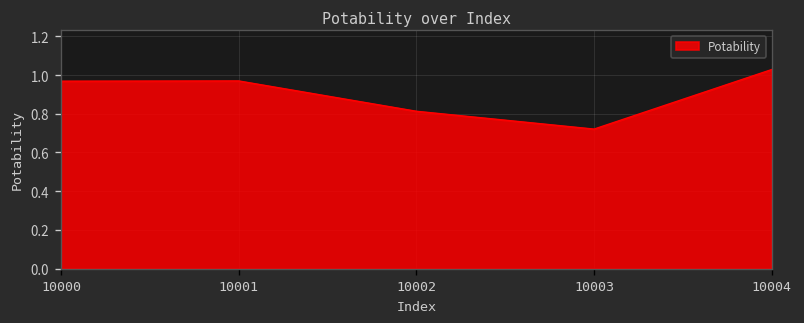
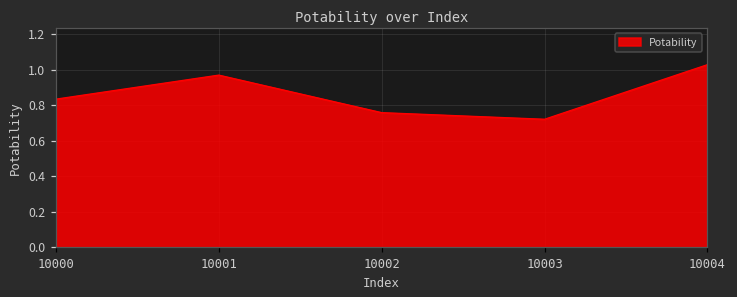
10000: 0.97 -> 0.83
10002: 0.81 -> 0.76
